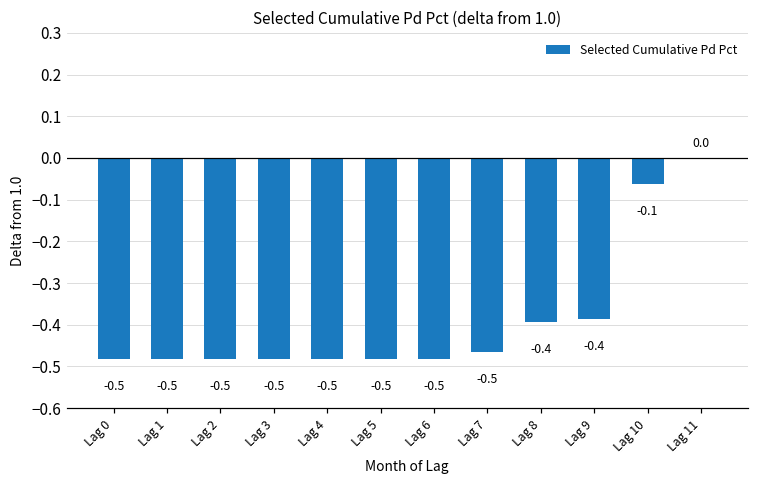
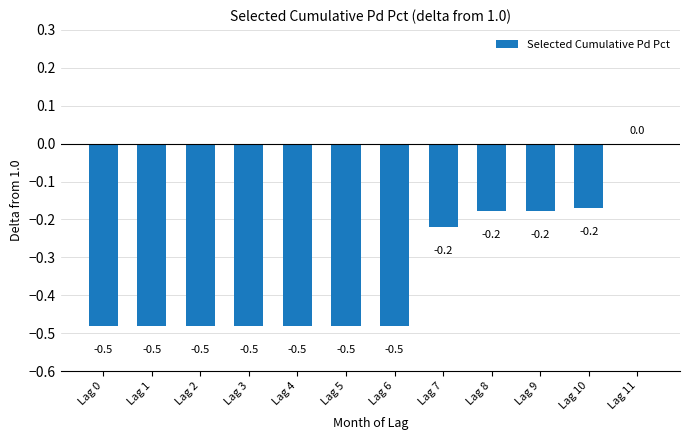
Lag 7: -0.5 -> -0.2
Lag 8: -0.4 -> -0.2
Lag 9: -0.4 -> -0.2
Lag 10: -0.1 -> -0.2
